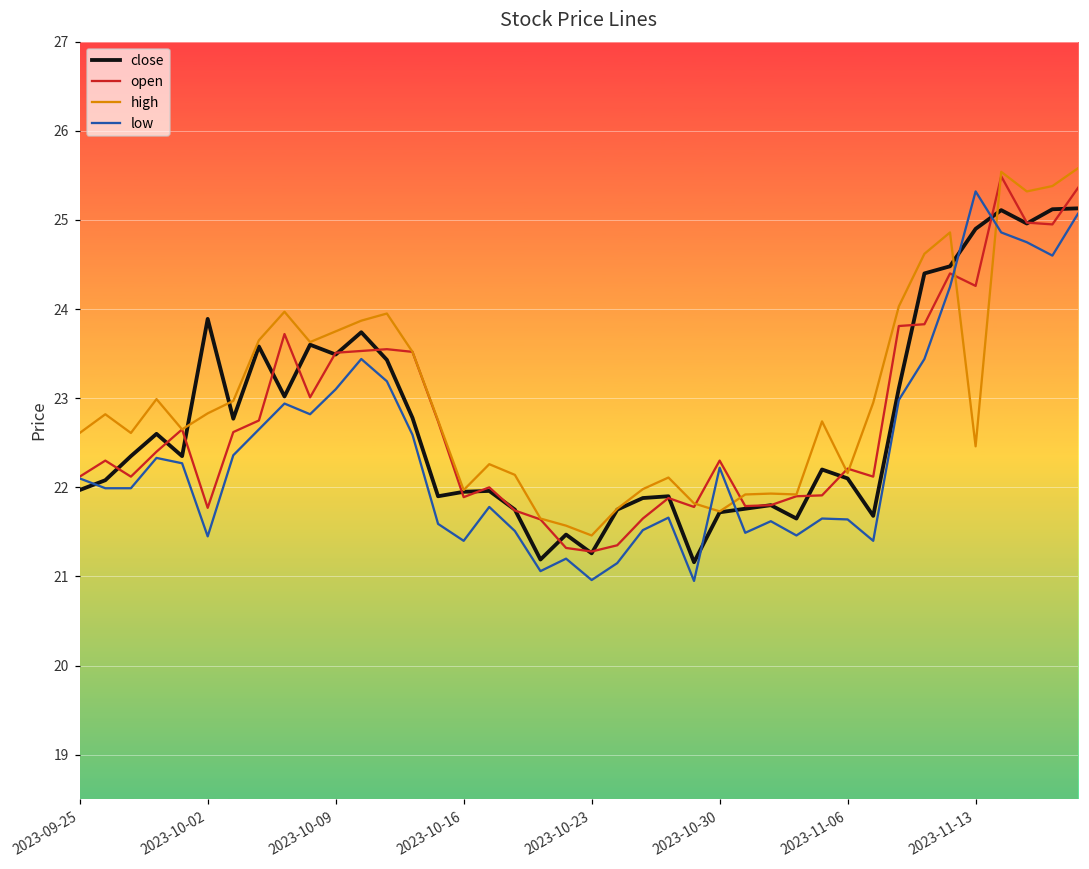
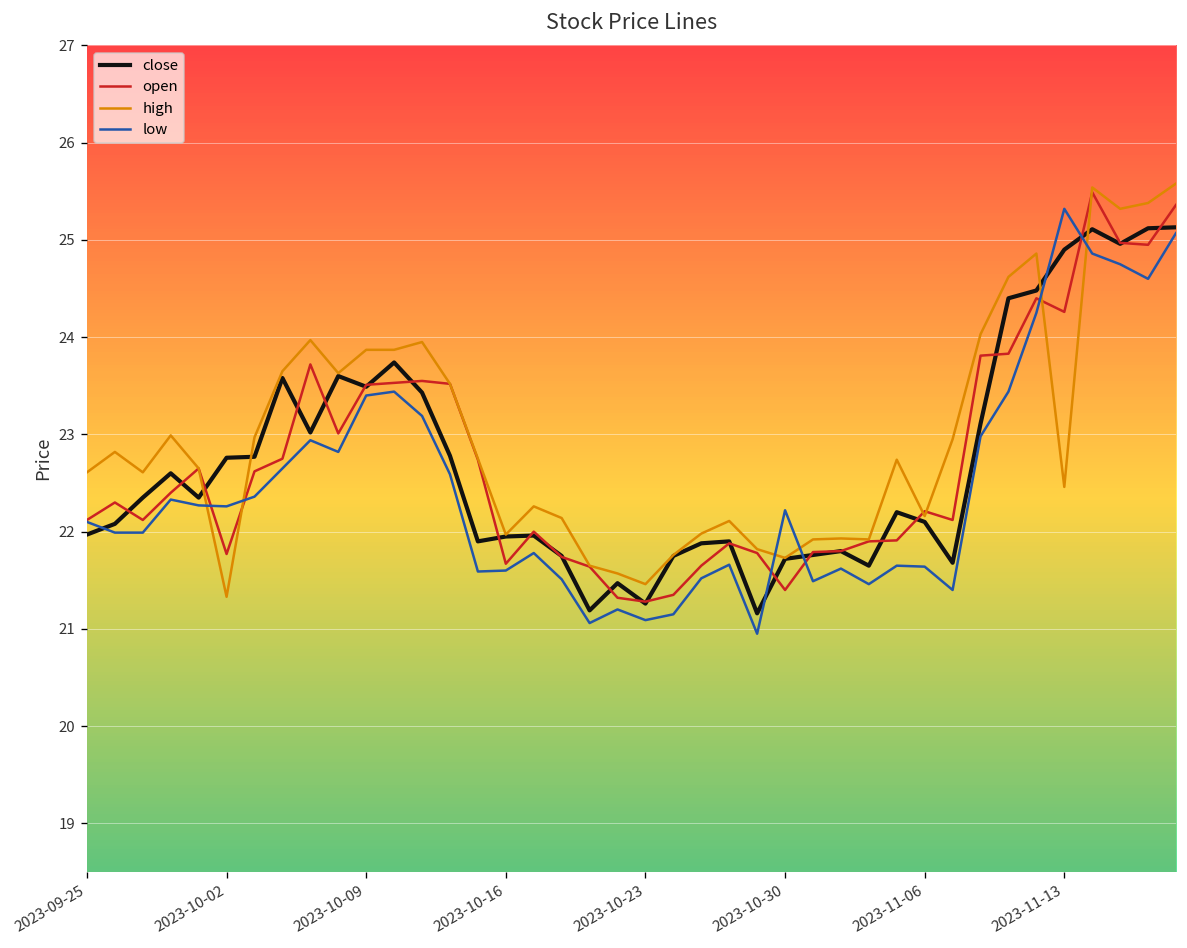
close, 2023-10-02: 23.9 -> 22.8
high, 2023-10-02: 22.8 -> 21.3
low, 2023-10-02: 21.5 -> 22.3
high, 2023-10-09: 23.8 -> 23.9
low, 2023-10-09: 23.1 -> 23.4
open, 2023-10-16: 21.9 -> 21.7
low, 2023-10-16: 21.4 -> 21.6
low, 2023-10-23: 21.0 -> 21.1
open, 2023-10-30: 22.3 -> 21.4
